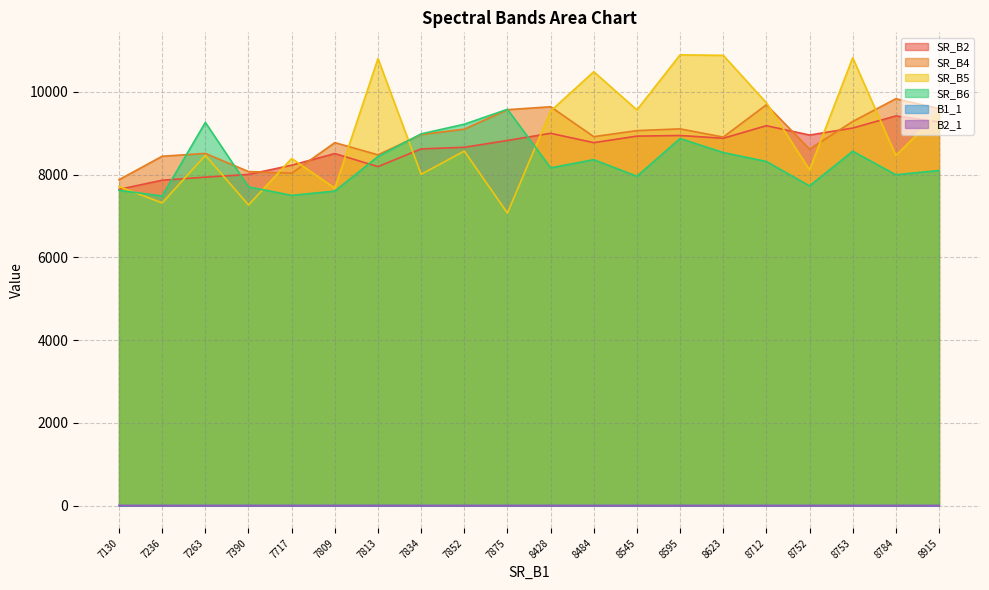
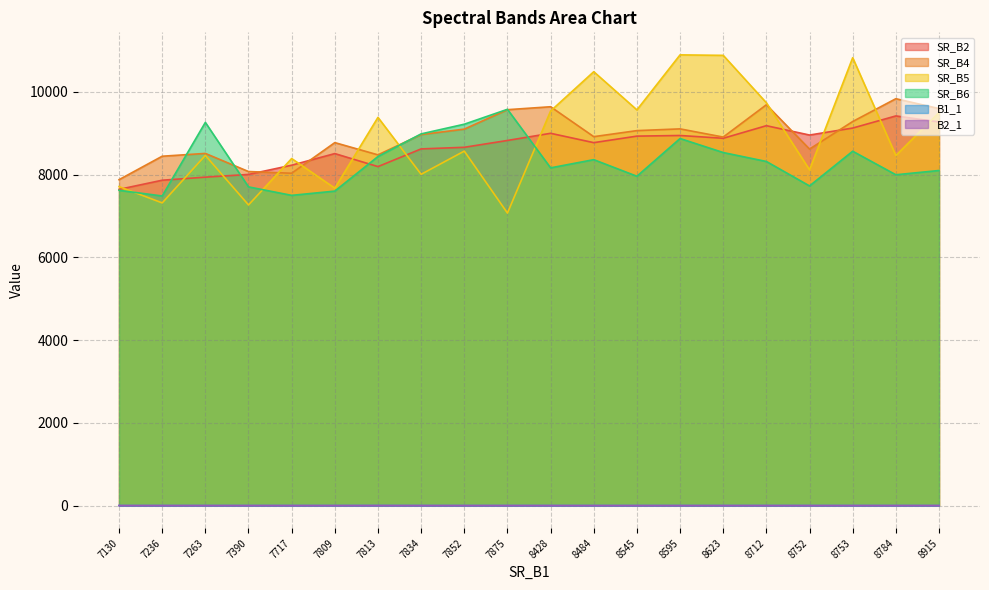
SR_B5, 7813: 10800 -> 9400
